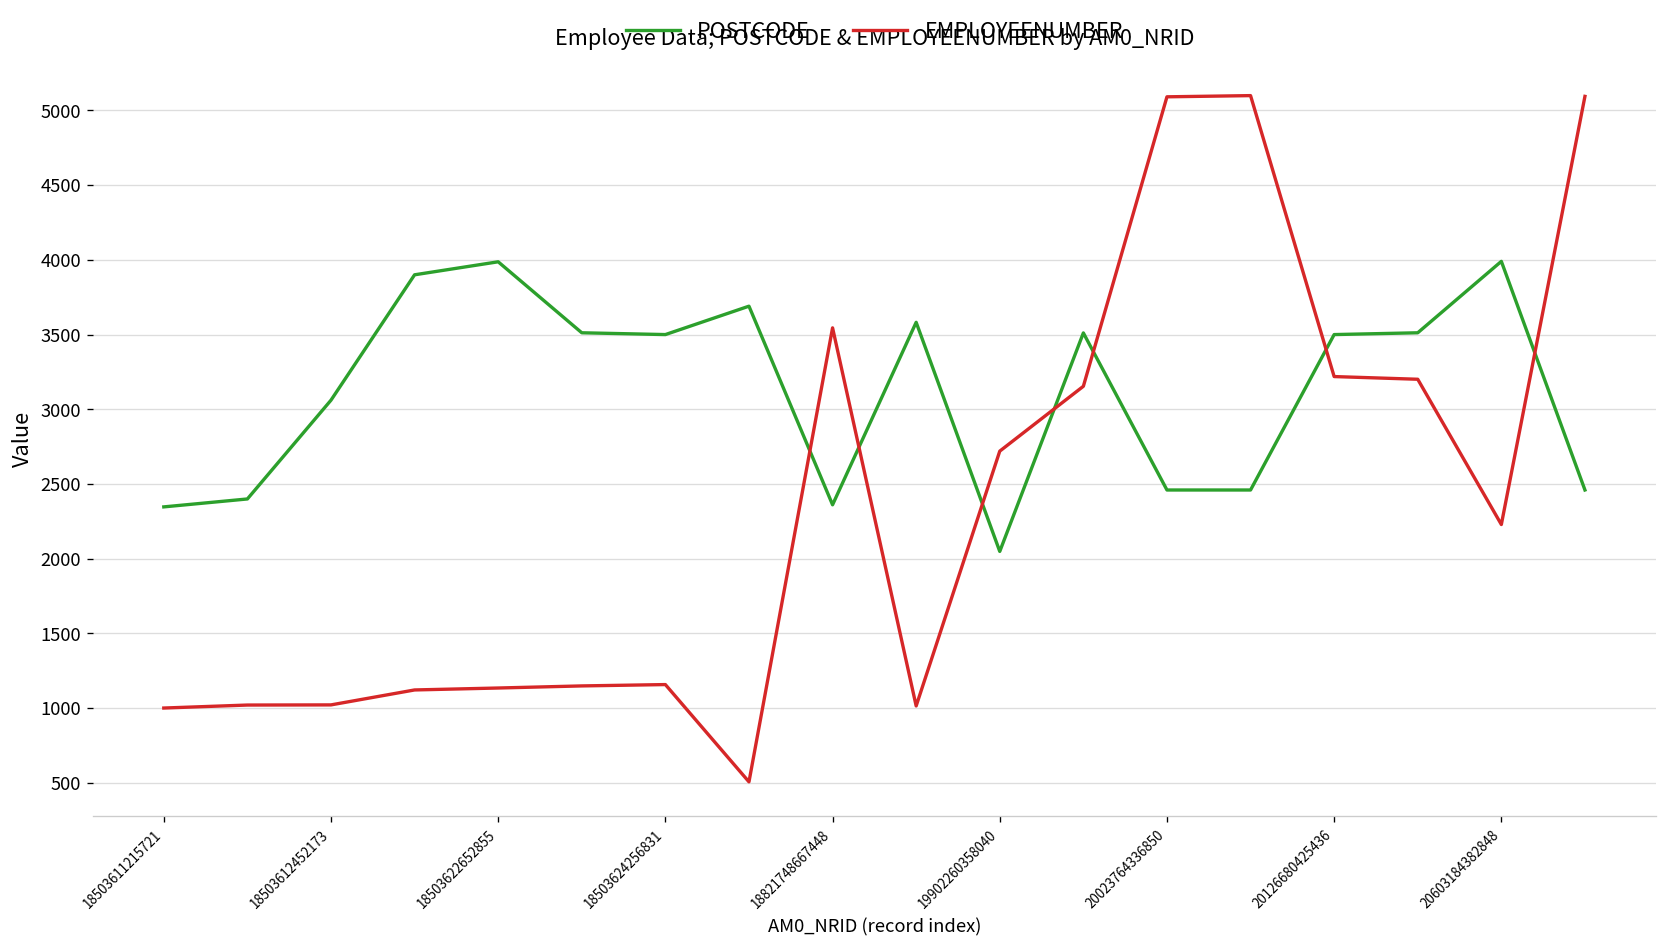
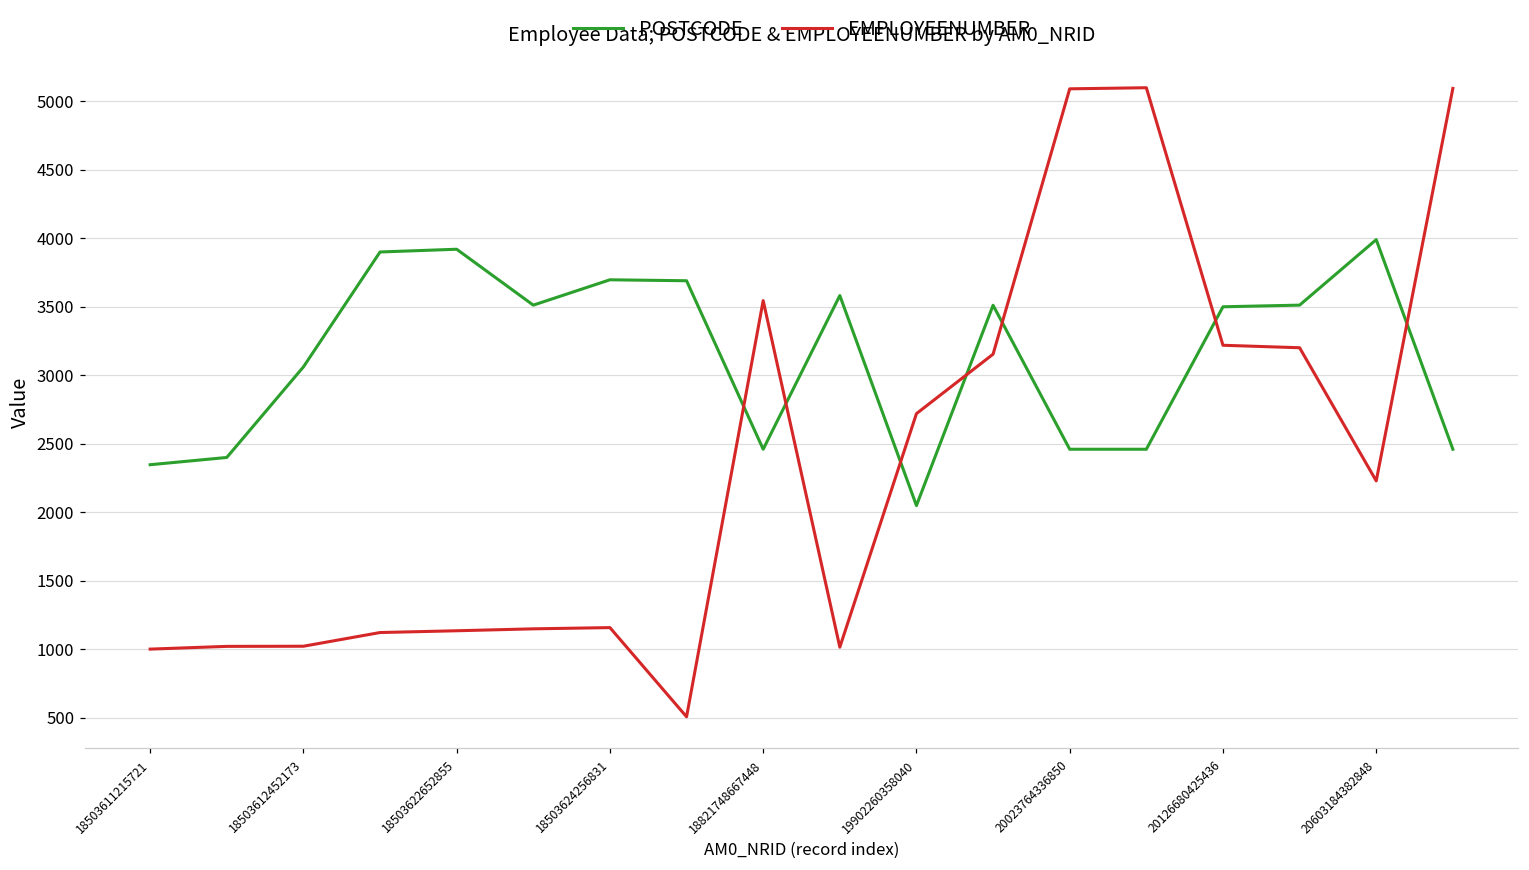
POSTCODE, 18503622652855: 3990 -> 3920
POSTCODE, 18503624256831: 3500 -> 3700
POSTCODE, 18821748667448: 2360 -> 2460
